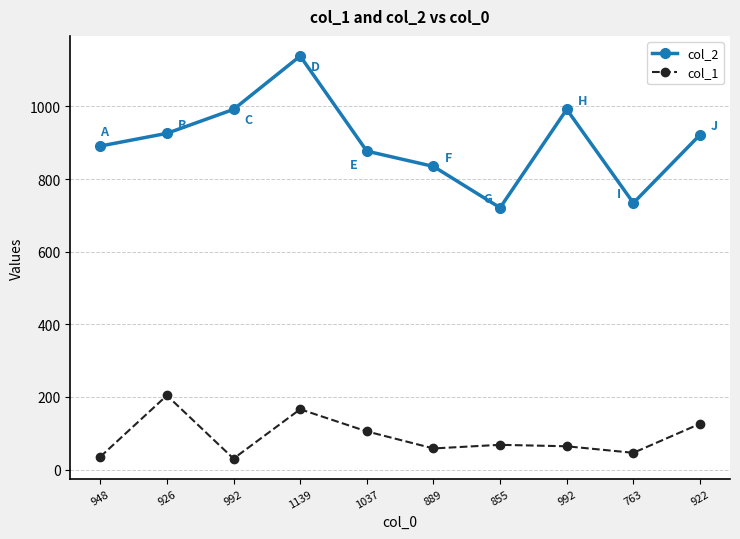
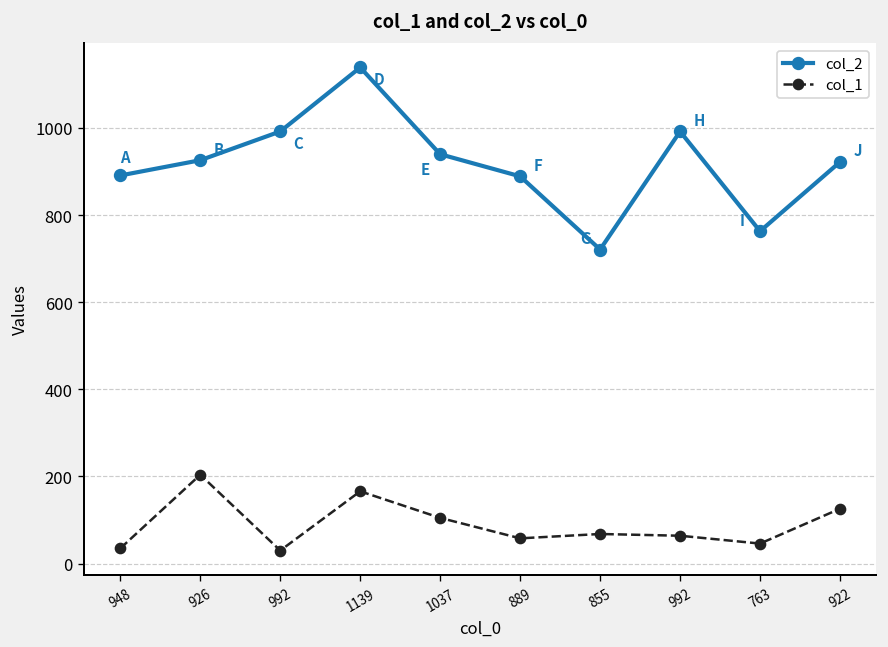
col_2, 1037: 880 -> 940
col_2, 889: 830 -> 890
col_2, 763: 730 -> 760
